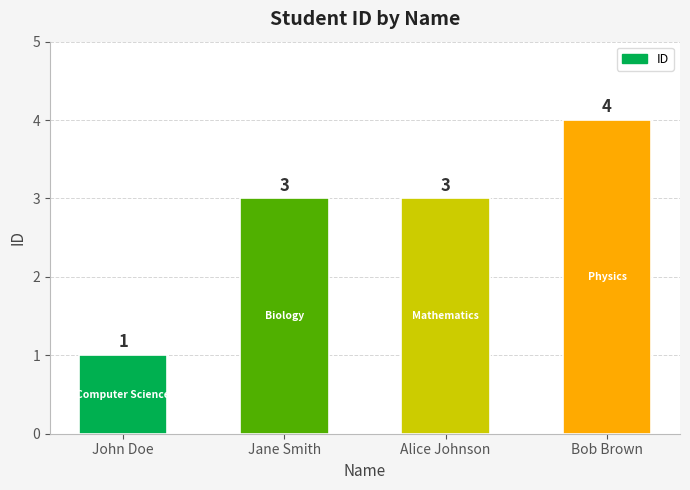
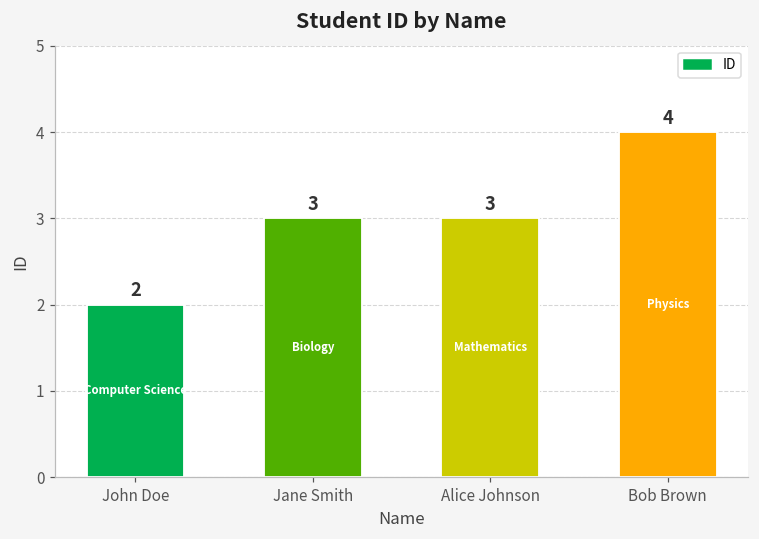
John Doe: 1 -> 2
